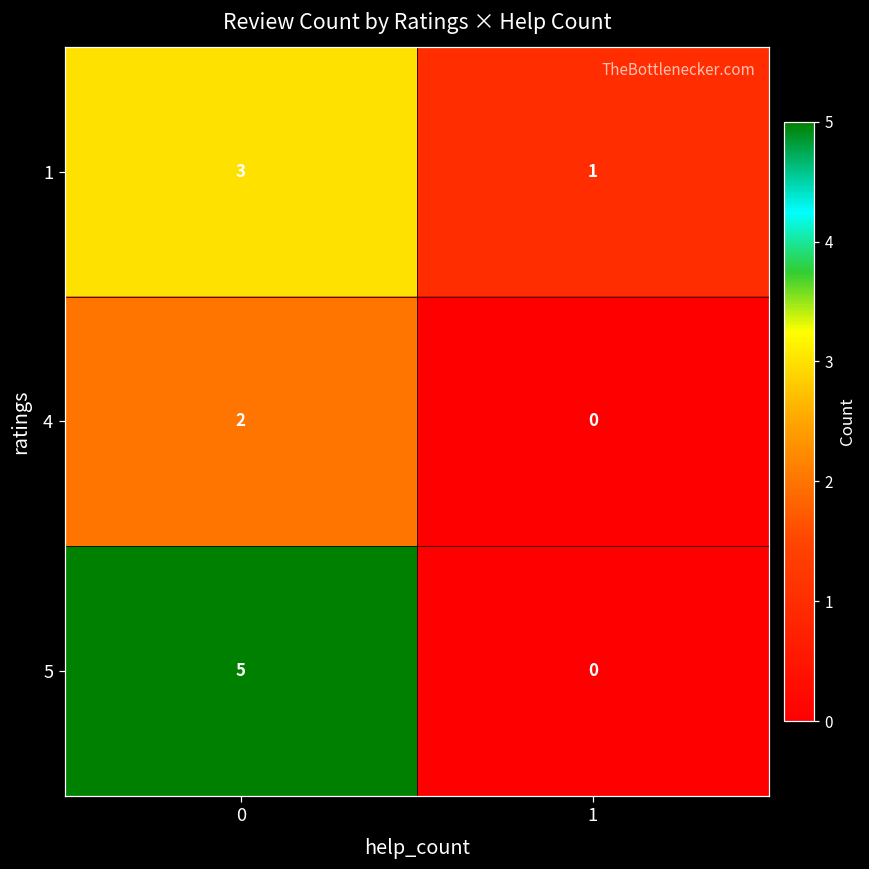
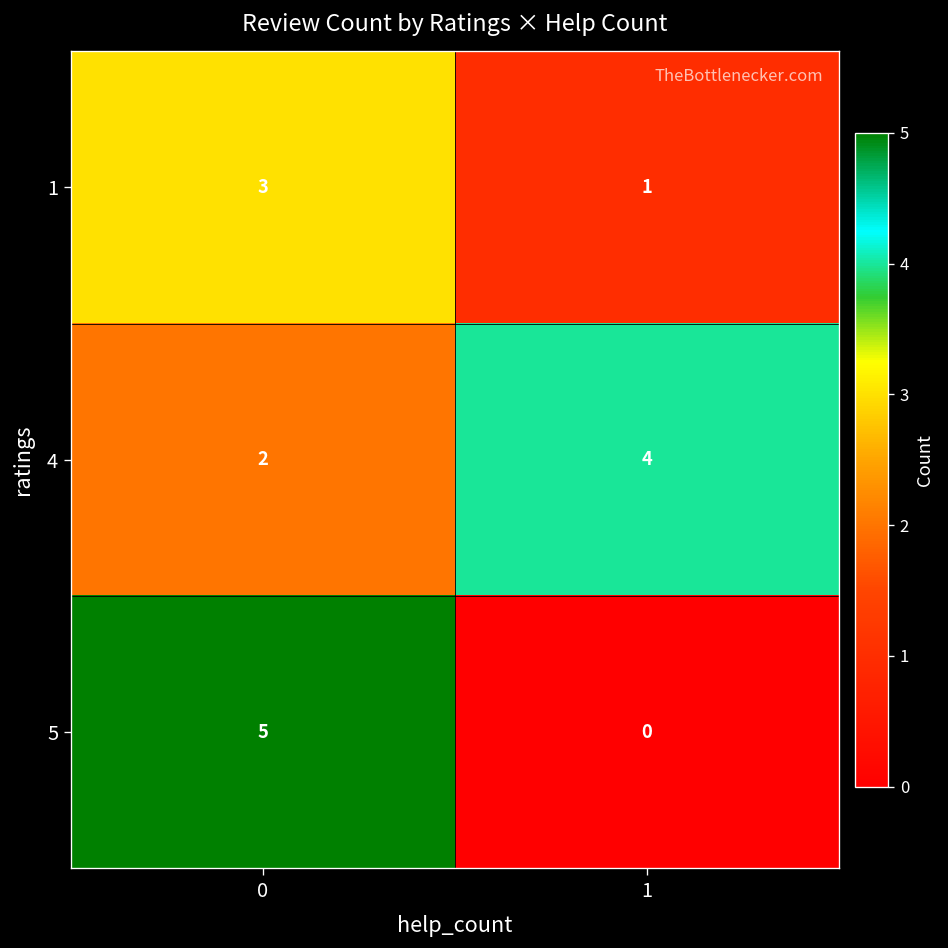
4, 1: 0 -> 4
